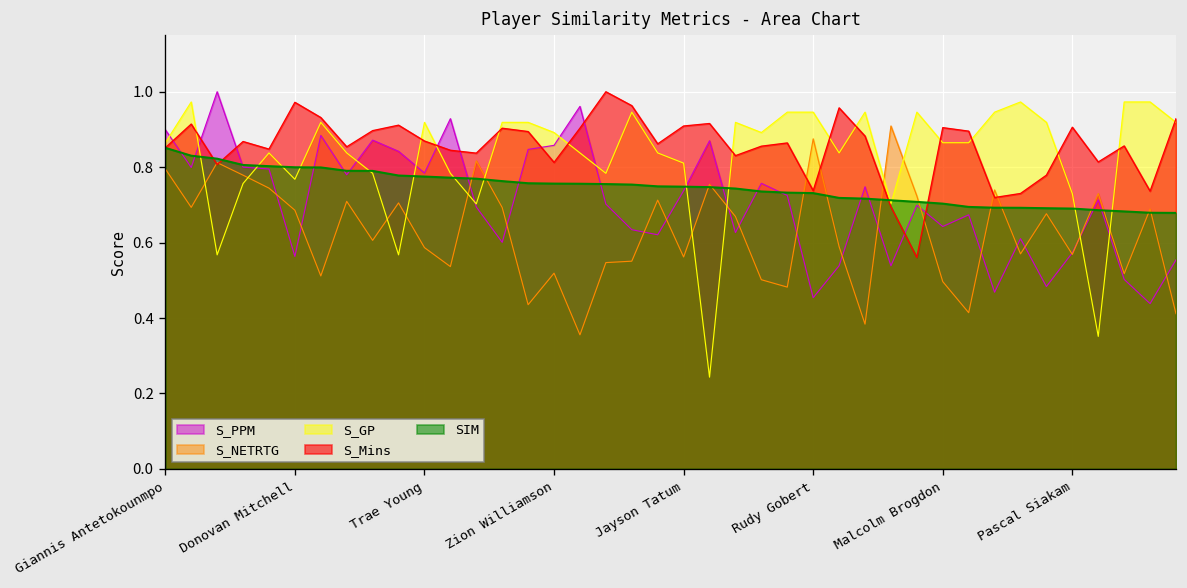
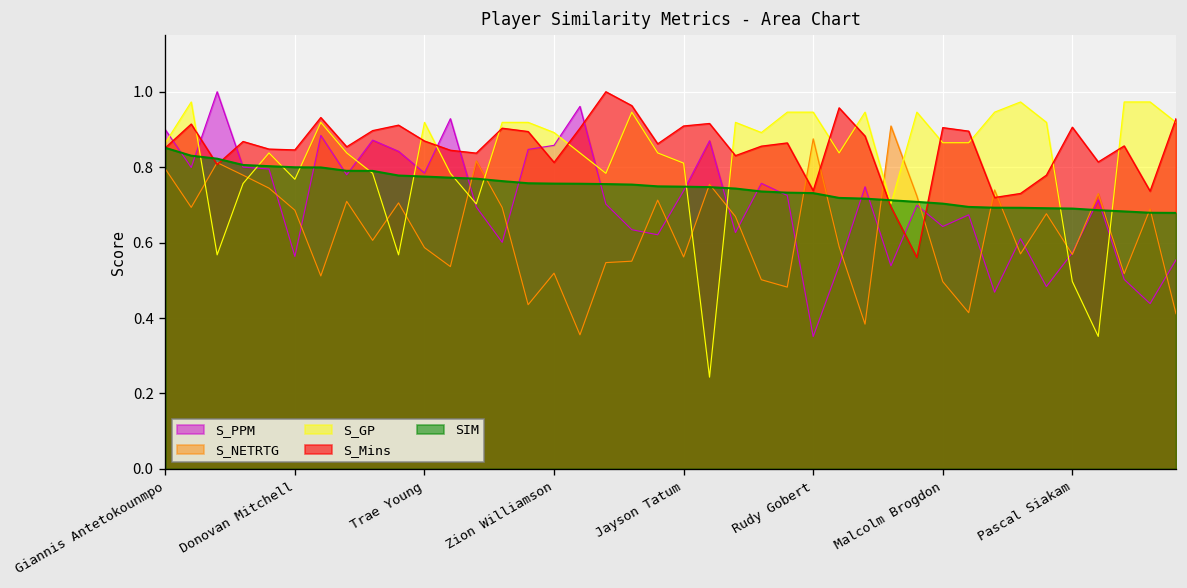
S_Mins, Donovan Mitchell: 0.97 -> 0.85
S_PPM, Rudy Gobert: 0.45 -> 0.35
S_GP, Pascal Siakam: 0.73 -> 0.50
